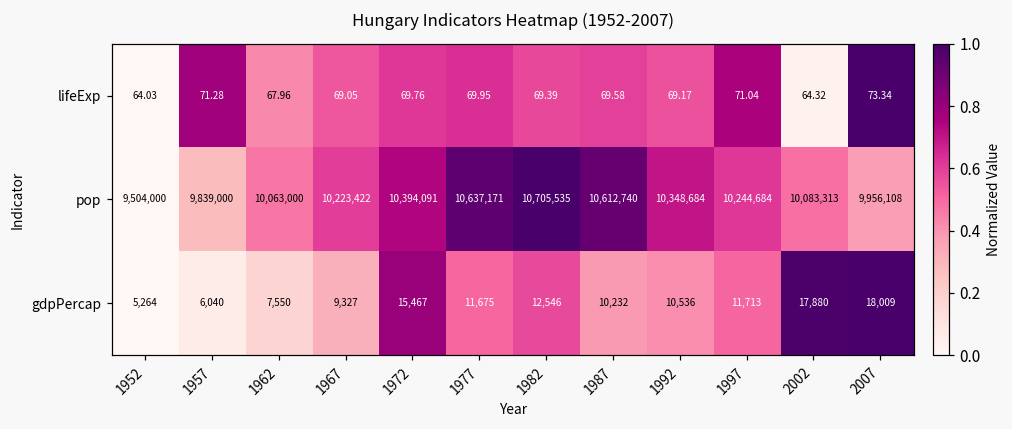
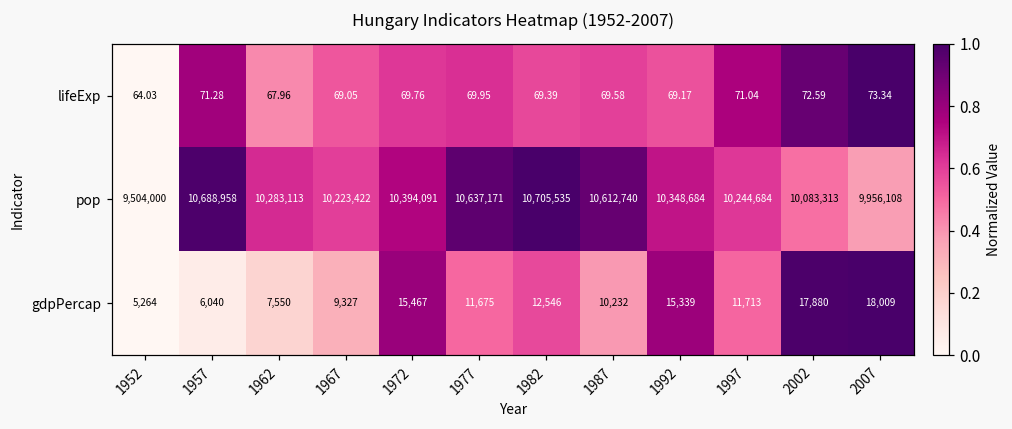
lifeExp, 2002: 64.32 -> 72.59
pop, 1957: 9,839,000 -> 10,688,958
pop, 1962: 10,063,000 -> 10,283,113
gdpPercap, 1992: 10,536 -> 15,339
